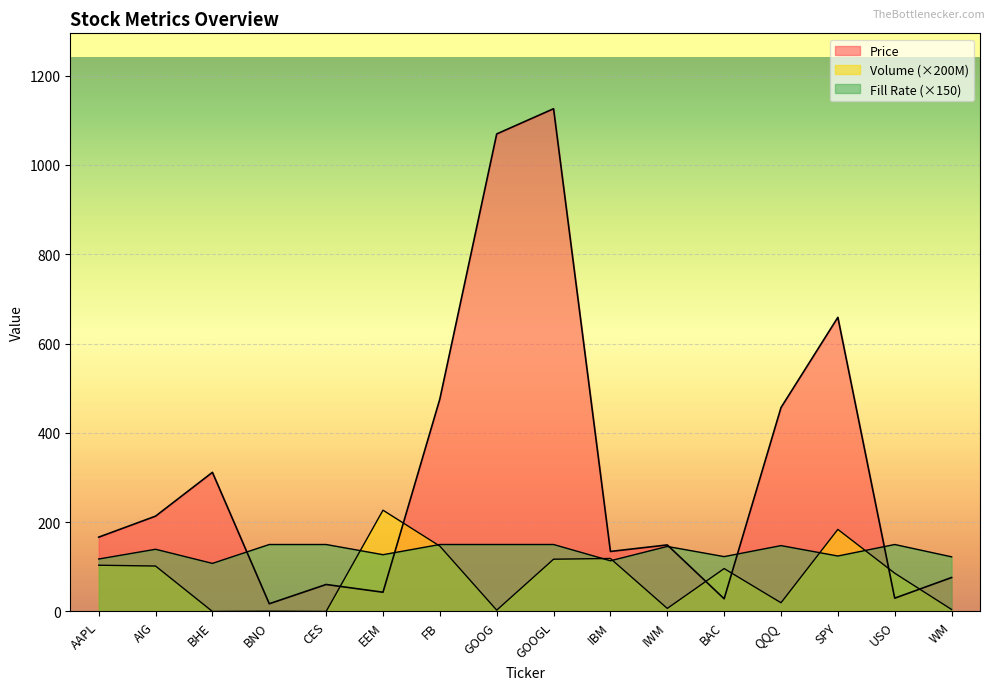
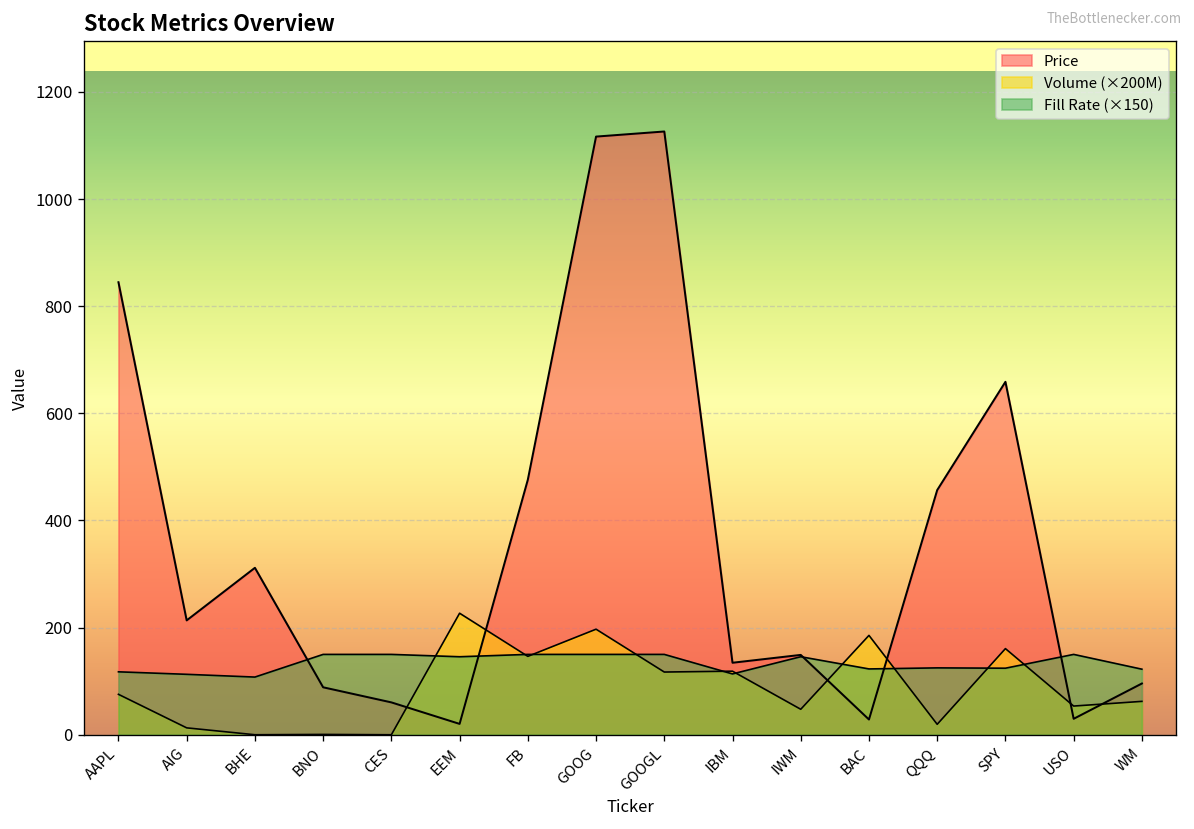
Price, AAPL: 170 -> 840
Volume (×200M), AAPL: 100 -> 80
Volume (×200M), AIG: 100 -> 10
Fill Rate (×150), AIG: 140 -> 110
Price, BNO: 20 -> 90
Price, EEM: 40 -> 20
Fill Rate (×150), EEM: 130 -> 150
Price, GOOG: 1070 -> 1120
Volume (×200M), GOOG: 0 -> 200
Volume (×200M), IWM: 10 -> 50
Volume (×200M), BAC: 100 -> 190
Fill Rate (×150), QQQ: 150 -> 120
Volume (×200M), SPY: 180 -> 160
Volume (×200M), USO: 90 -> 50
Price, WM: 80 -> 100
Volume (×200M), WM: 0 -> 60
